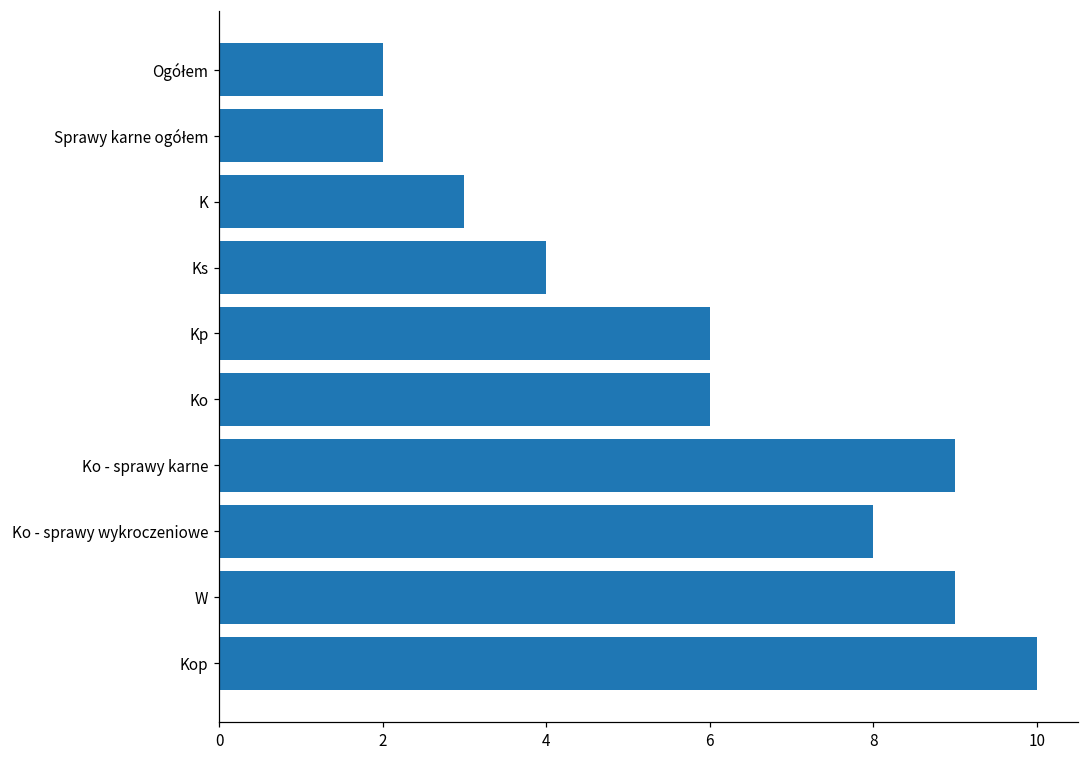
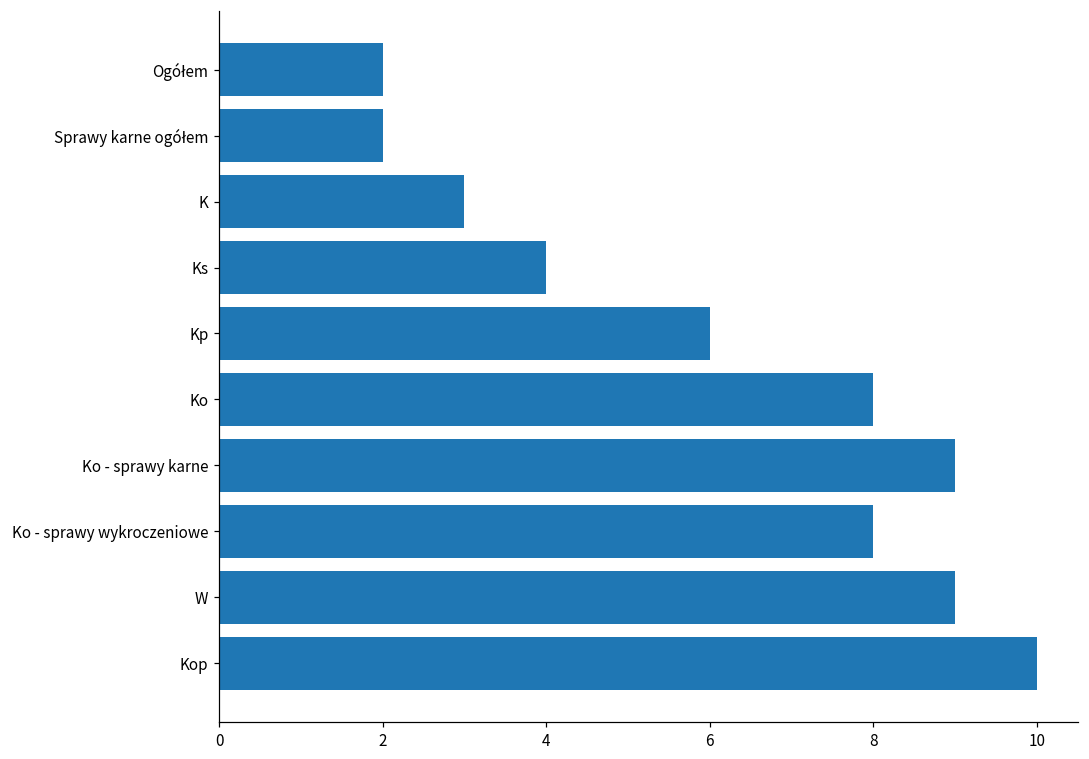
Ko: 6 -> 8
